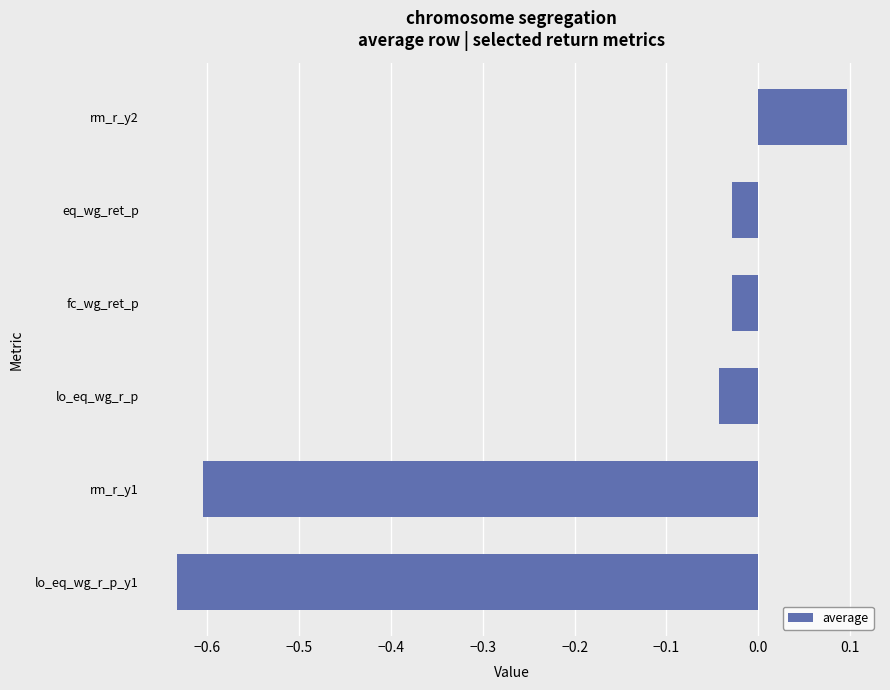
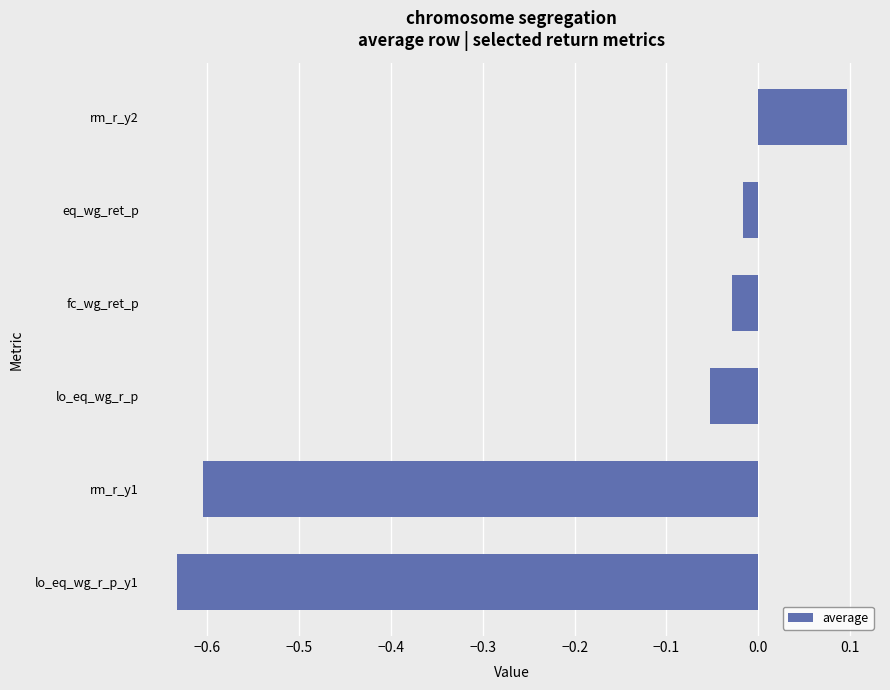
eq_wg_ret_p: -0.03 -> -0.02
lo_eq_wg_r_p: -0.04 -> -0.05
